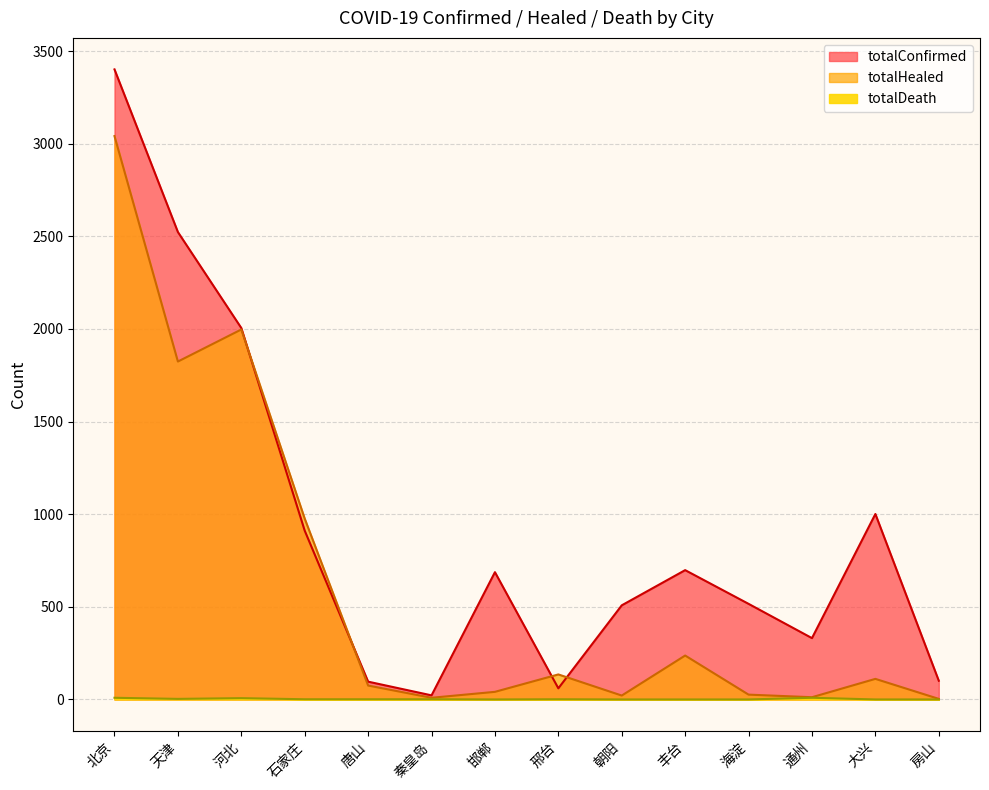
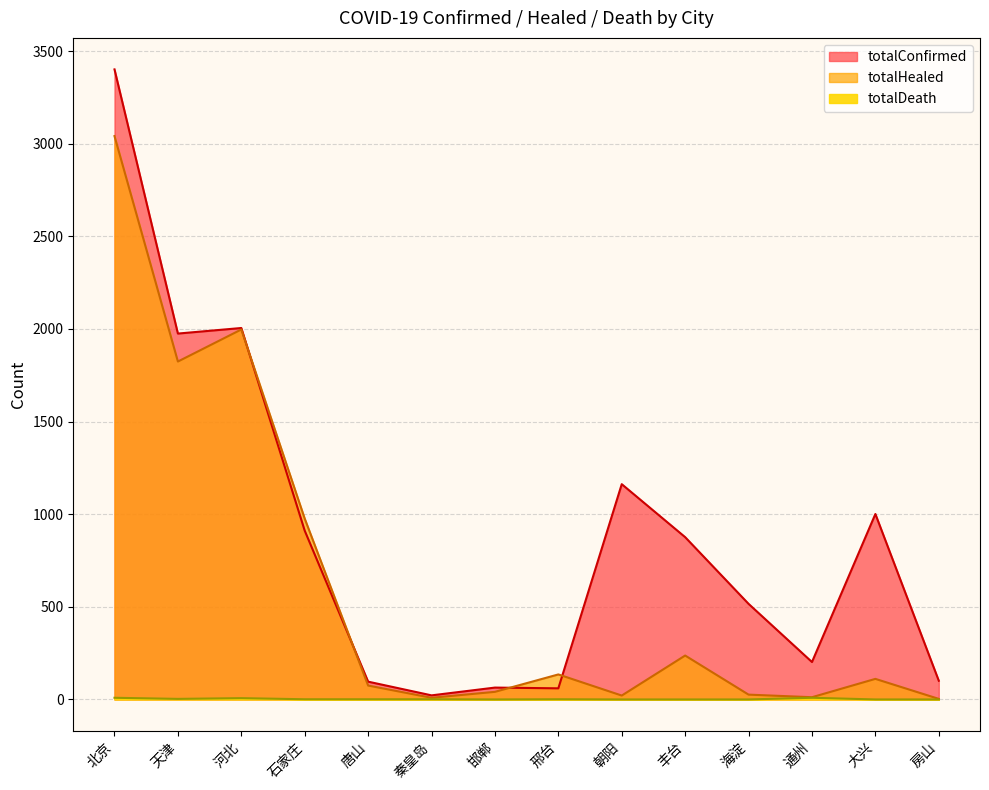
totalConfirmed, 天津: 2520 -> 1980
totalConfirmed, 邯郸: 690 -> 60
totalConfirmed, 朝阳: 510 -> 1160
totalConfirmed, 丰台: 700 -> 880
totalConfirmed, 通州: 330 -> 200
